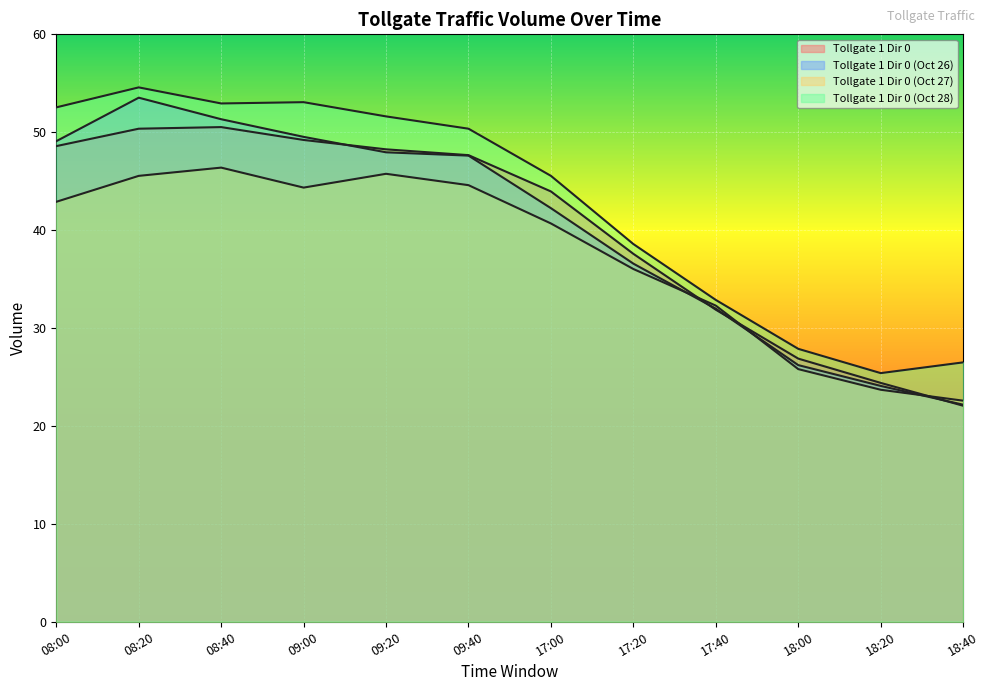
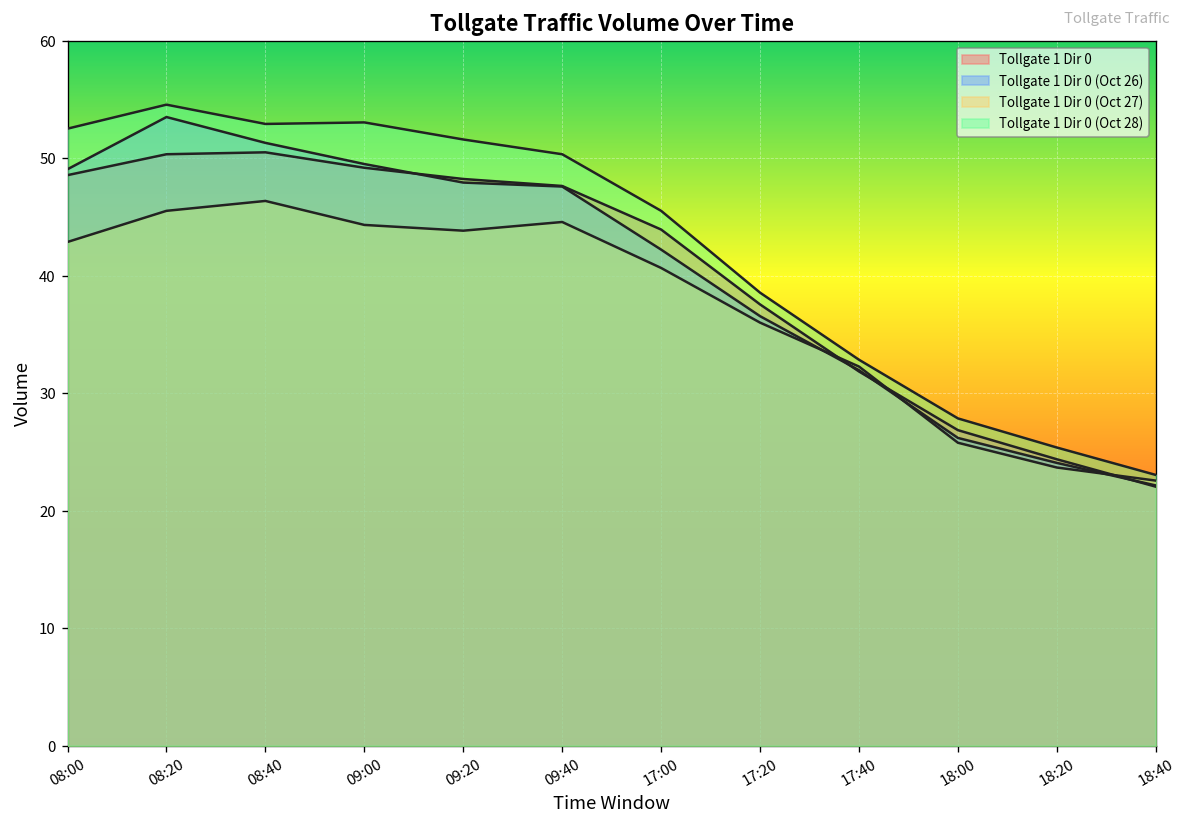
Tollgate 1 Dir 0 (Oct 27), 09:20: 46 -> 44
Tollgate 1 Dir 0 (Oct 28), 18:40: 26 -> 23
